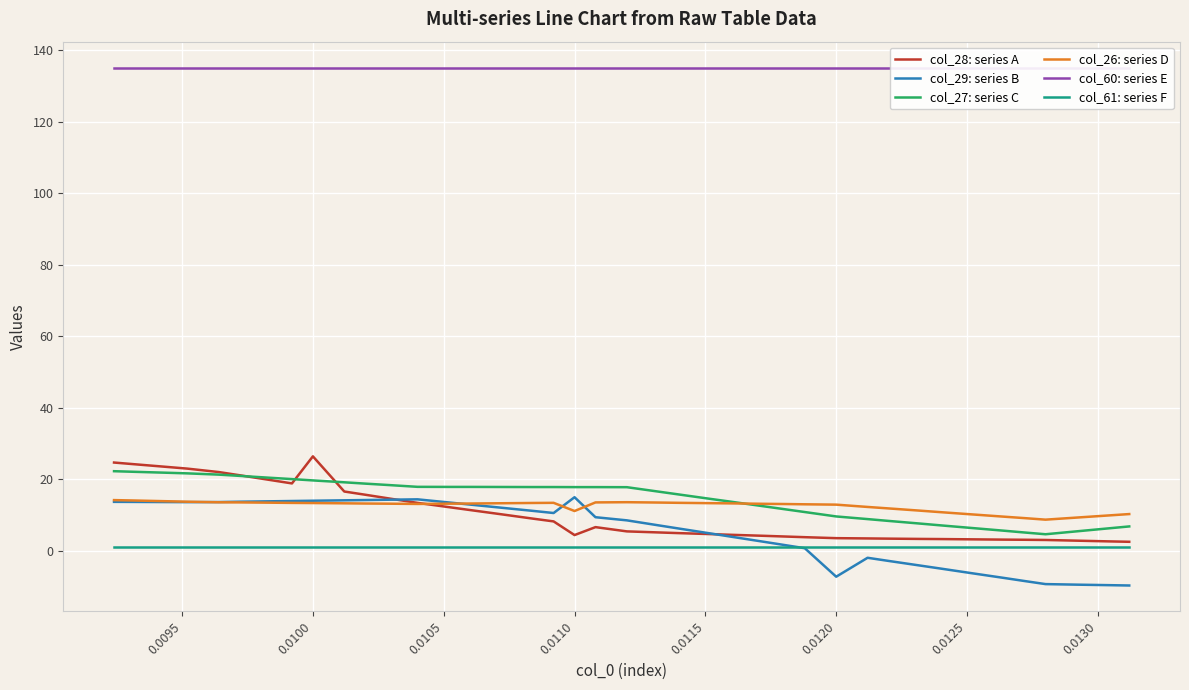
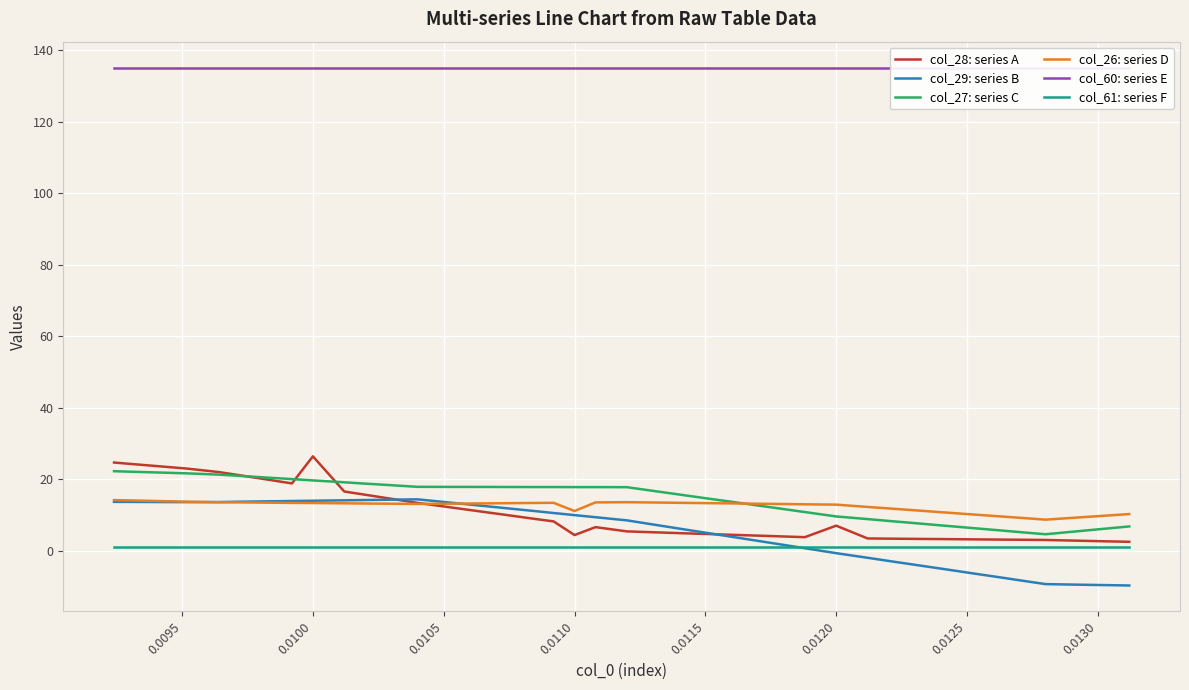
col_29: series B, 0.0110: 15 -> 10
col_28: series A, 0.0120: 3 -> 7
col_29: series B, 0.0120: -7 -> -1
